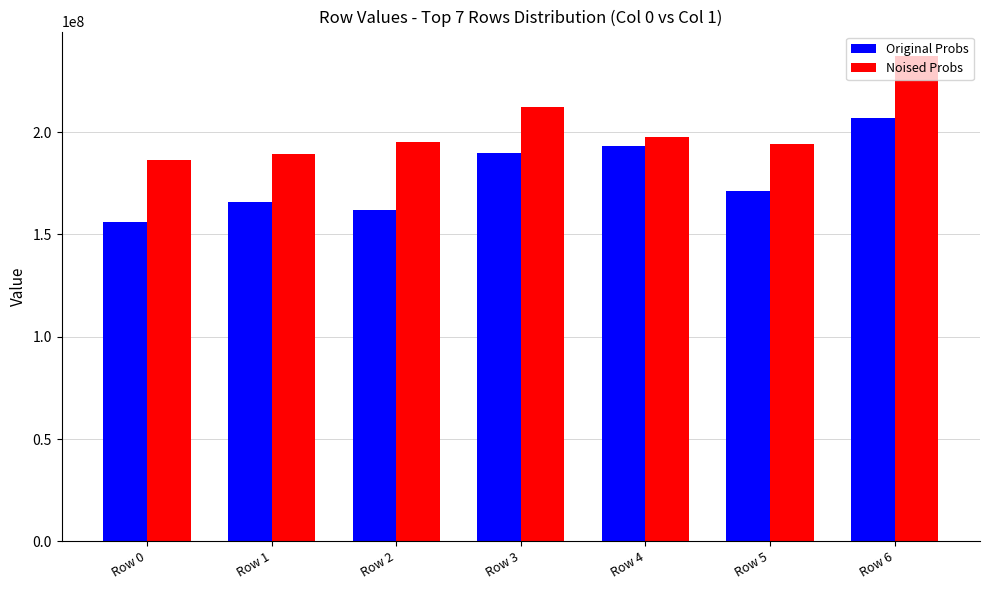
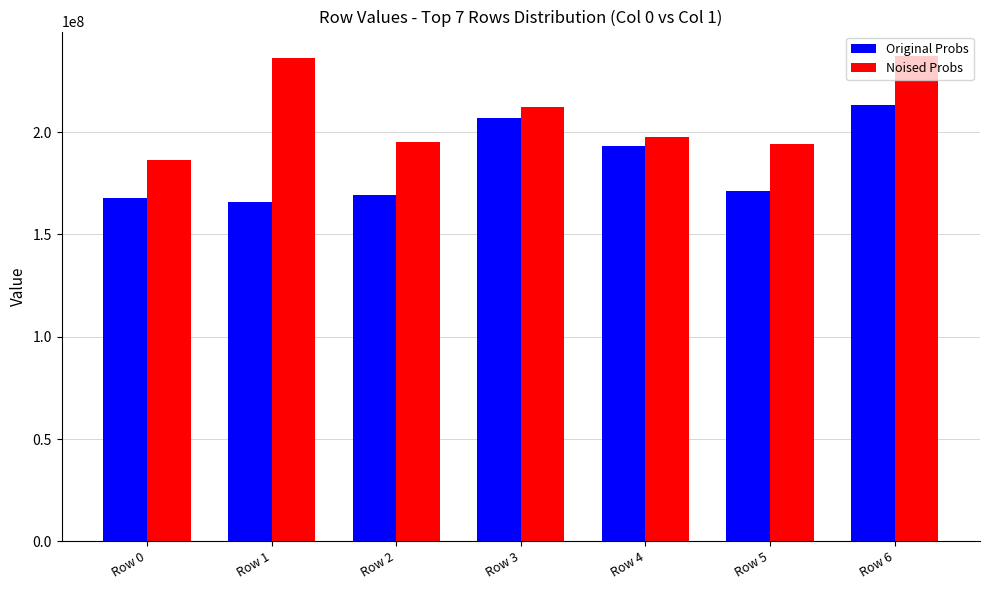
Original Probs, Row 0: 156000000 -> 168000000
Noised Probs, Row 1: 189000000 -> 236000000
Original Probs, Row 2: 162000000 -> 169000000
Original Probs, Row 3: 190000000 -> 207000000
Original Probs, Row 6: 207000000 -> 213000000
